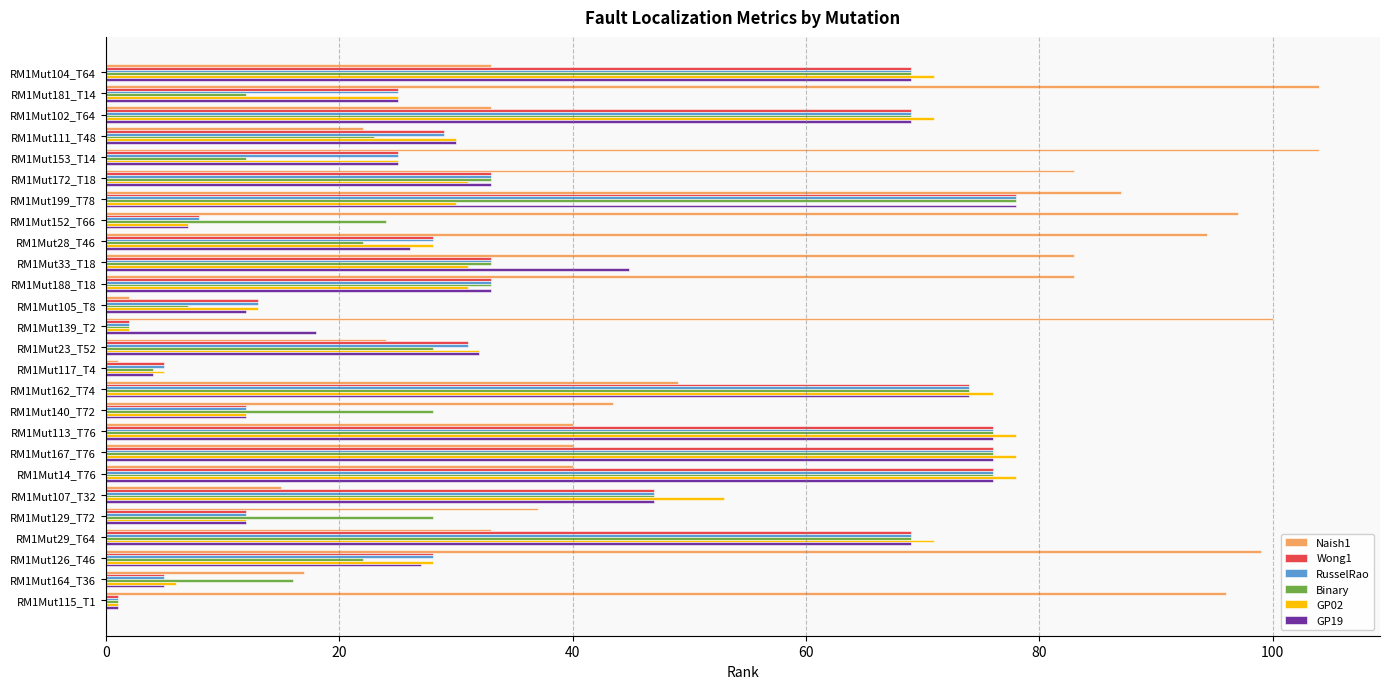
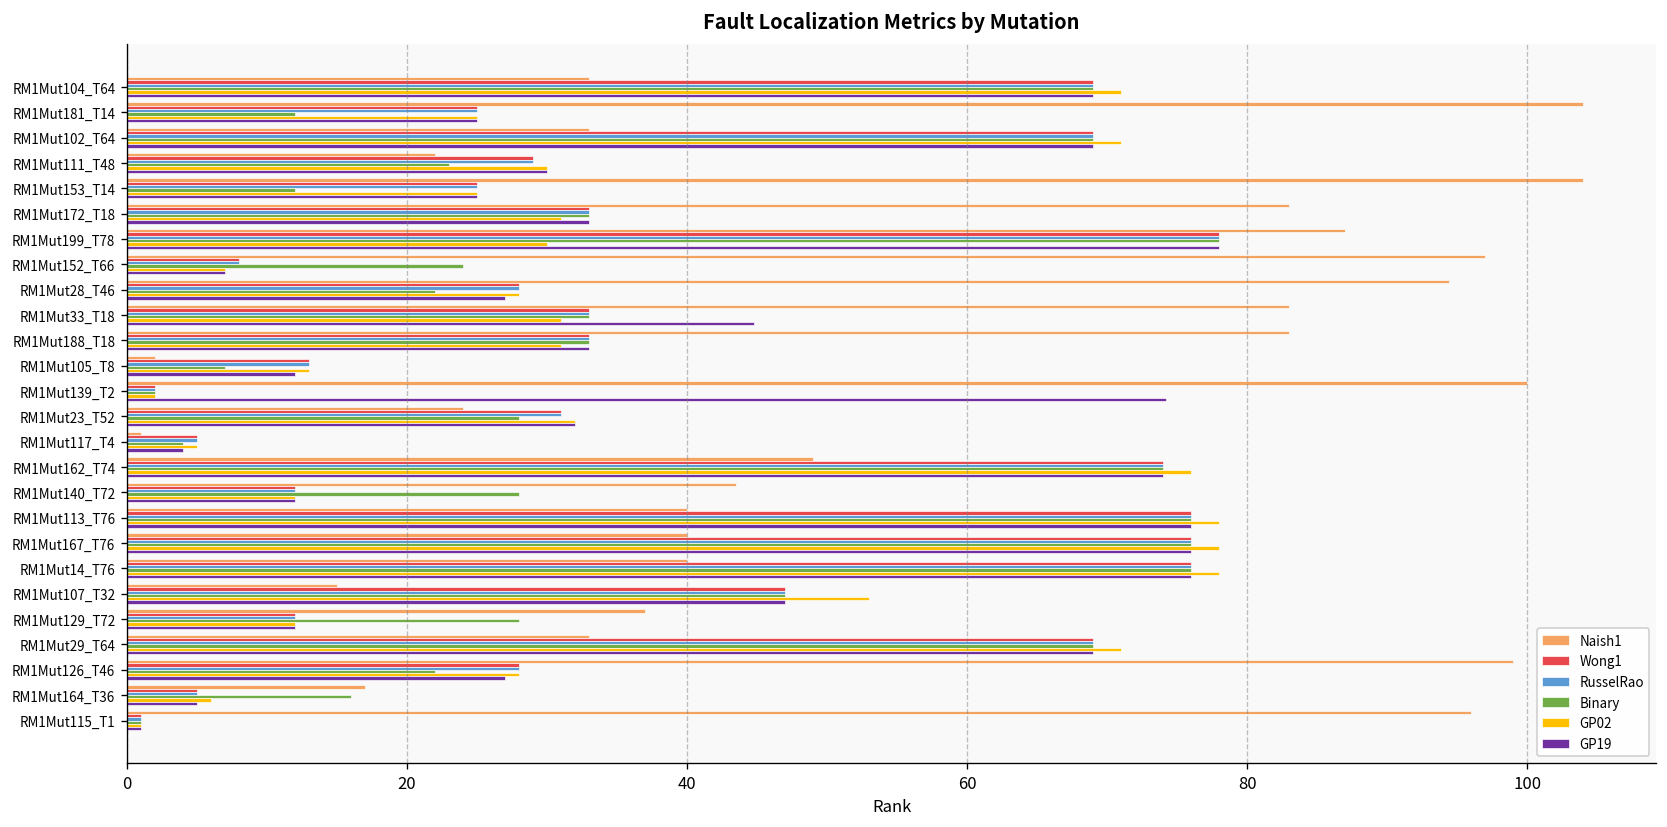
GP19, RM1Mut28_T46: 26.1 -> 27.0
GP19, RM1Mut139_T2: 18.0 -> 74.2
